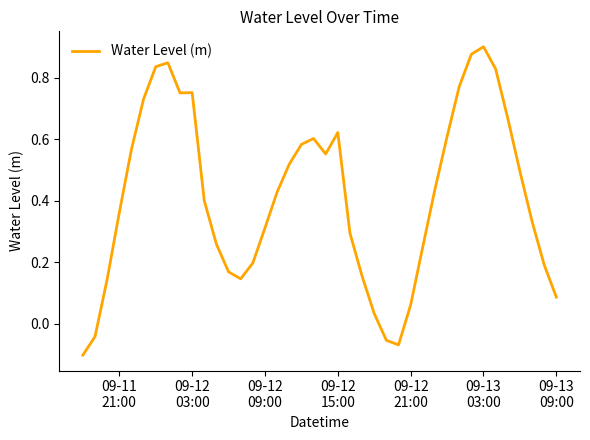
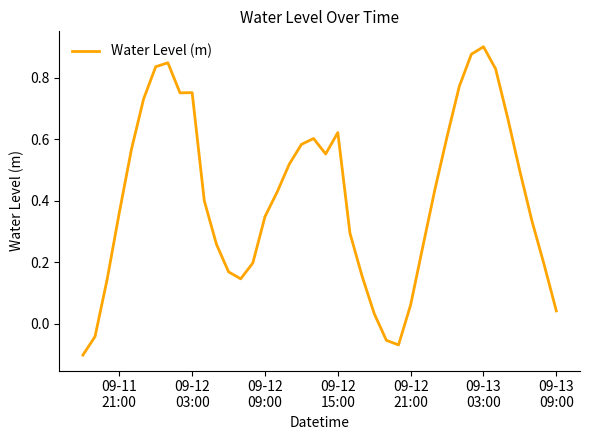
09-12 09:00: 0.31 -> 0.35
09-13 09:00: 0.09 -> 0.04
